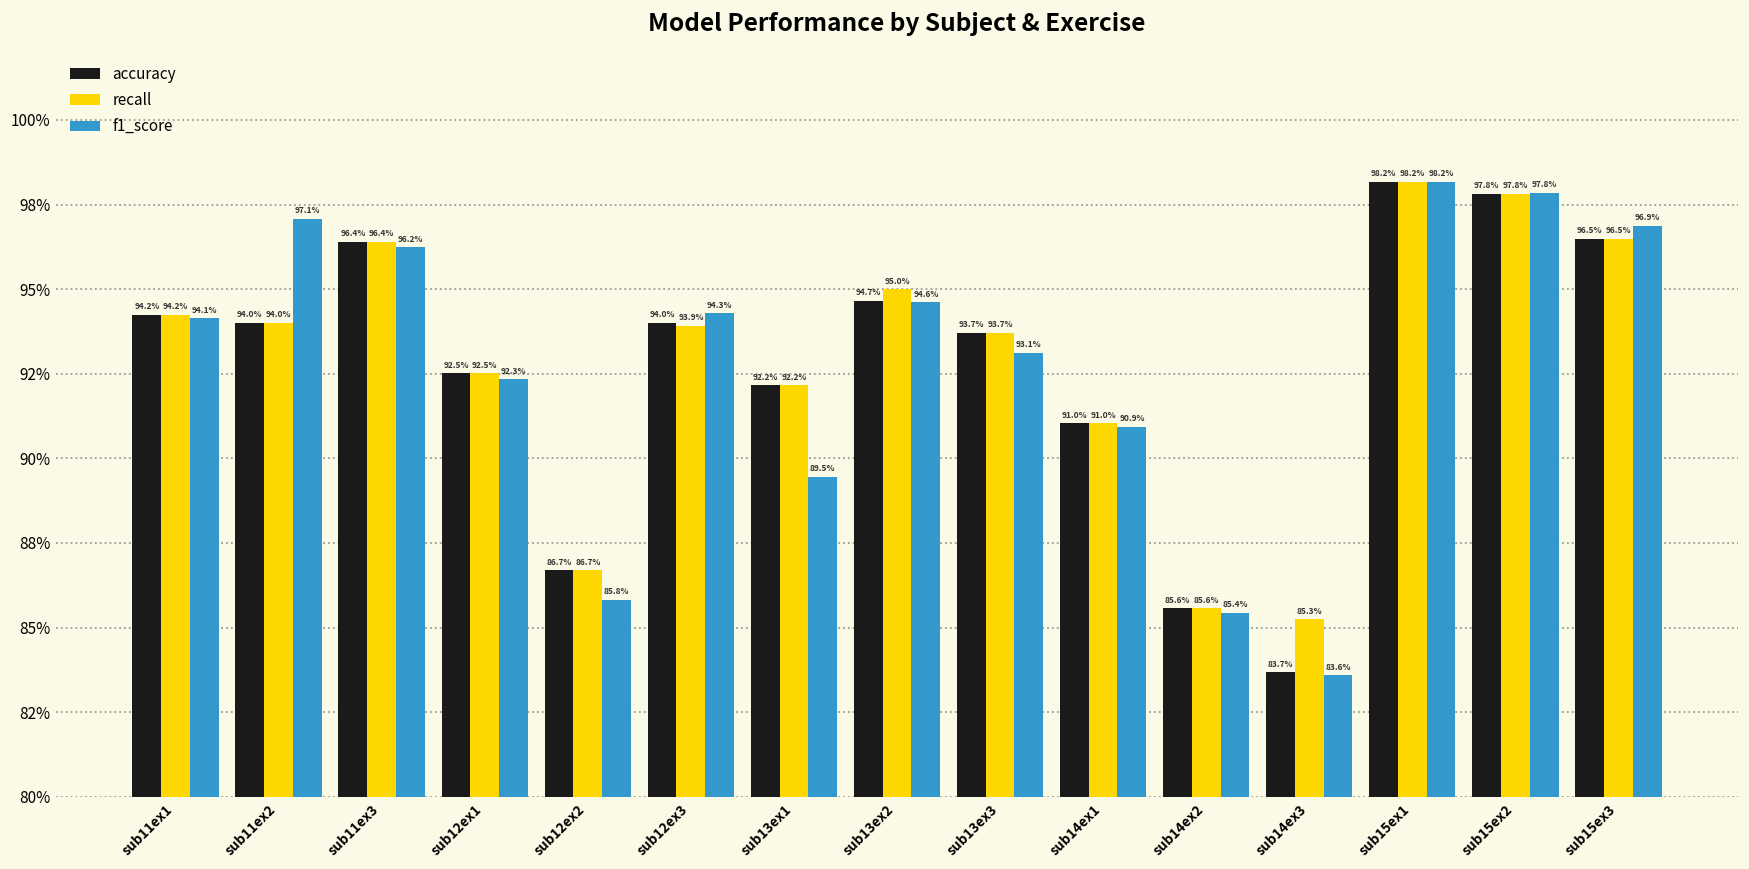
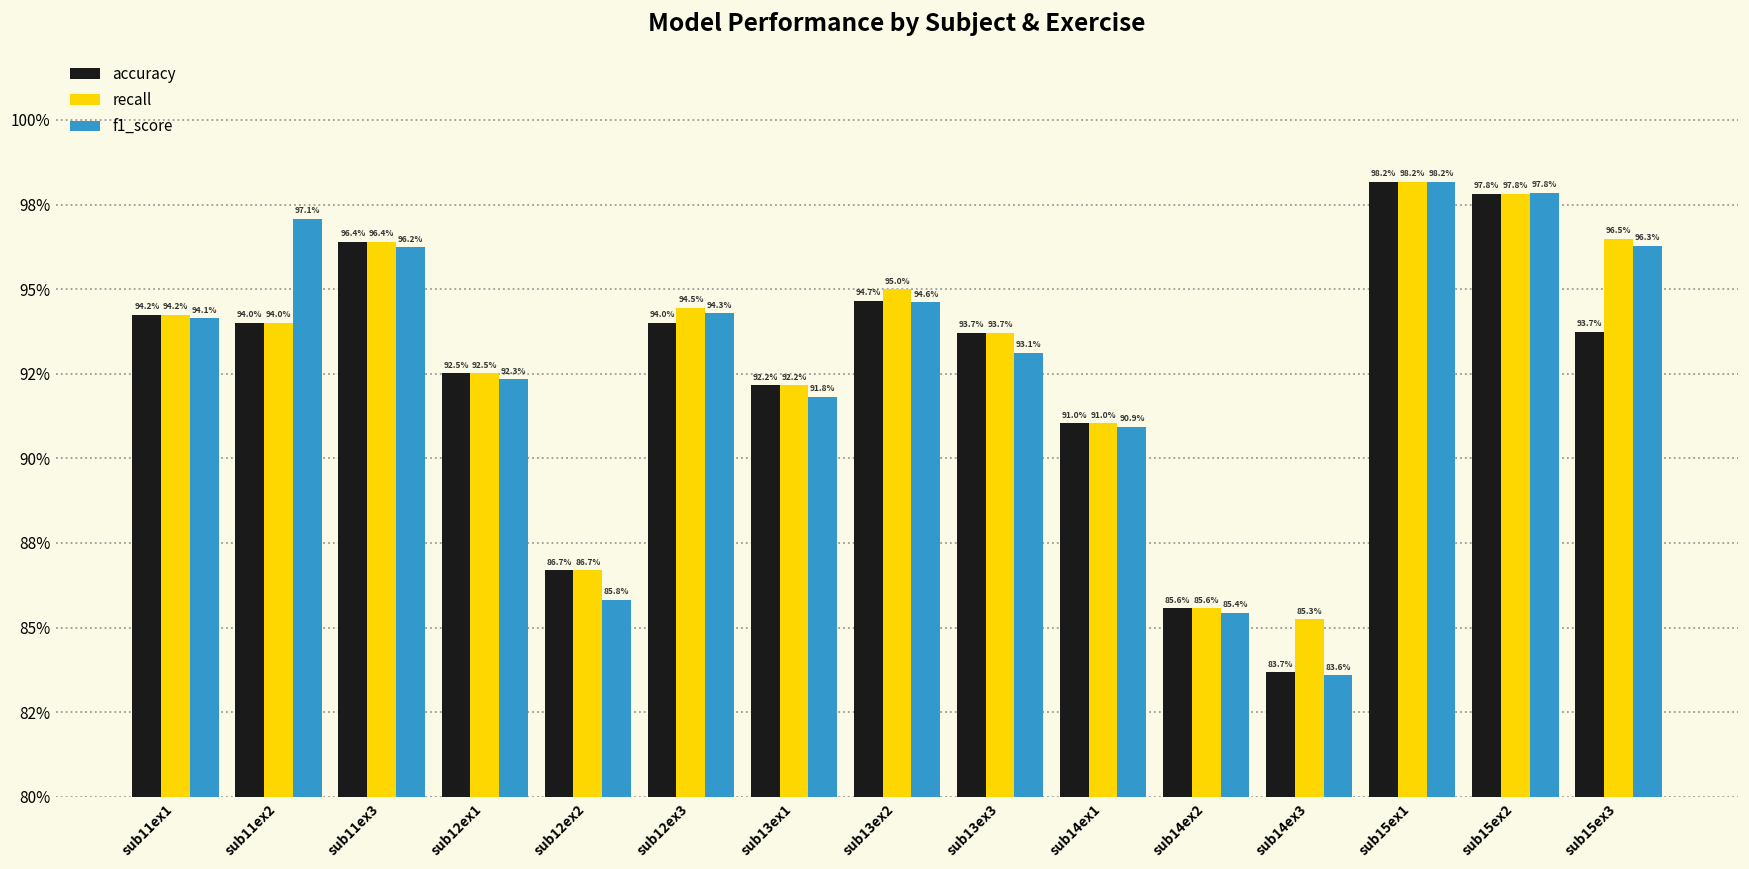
recall, sub12ex3: 93.9% -> 94.5%
f1_score, sub13ex1: 89.5% -> 91.8%
accuracy, sub15ex3: 96.5% -> 93.7%
f1_score, sub15ex3: 96.9% -> 96.3%
